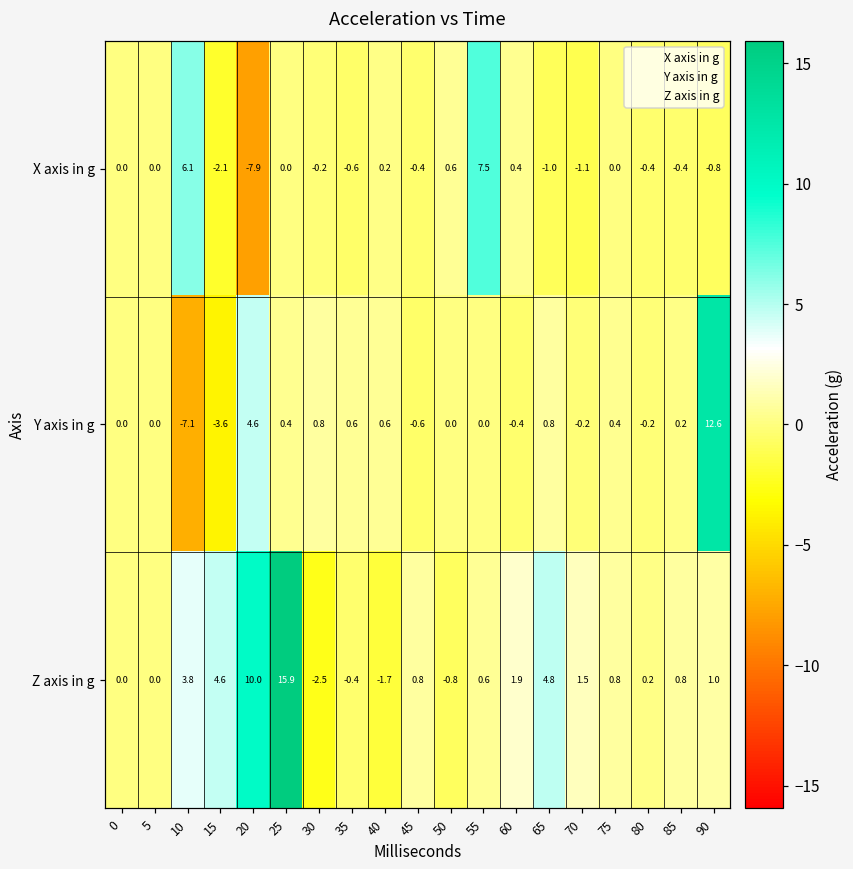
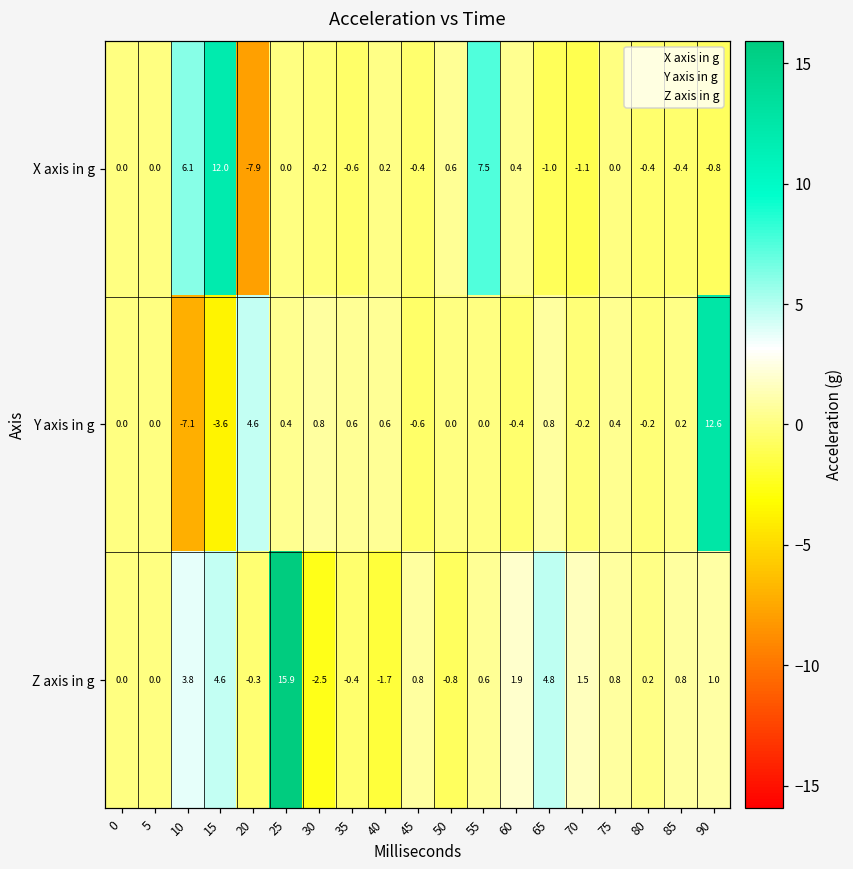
X axis in g, 15: -2.1 -> 12.0
Z axis in g, 20: 10.0 -> -0.3
